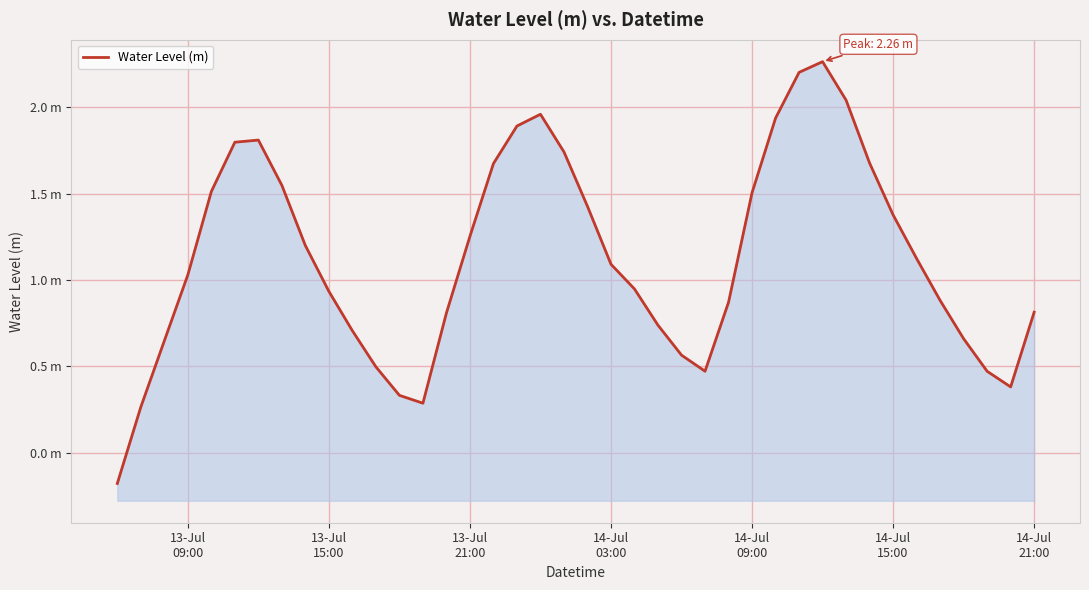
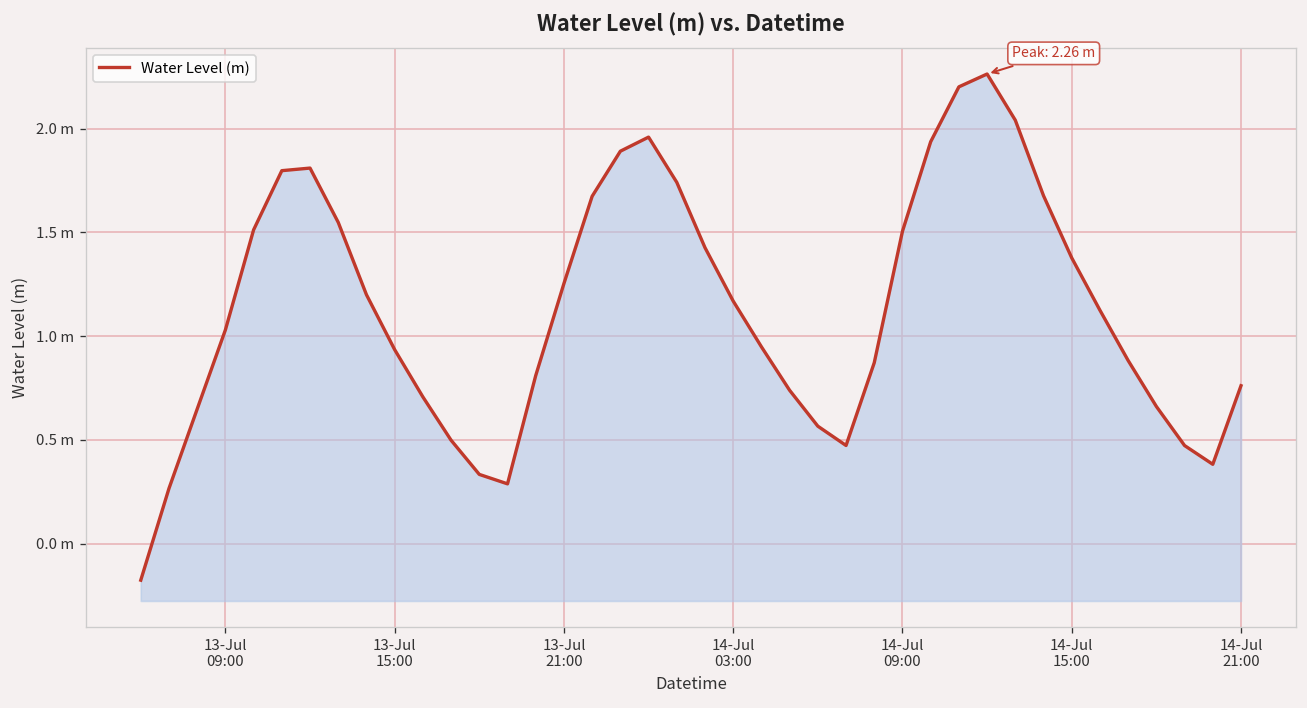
14-Jul 03:00: 1.09 m -> 1.17 m
14-Jul 21:00: 0.81 m -> 0.76 m
